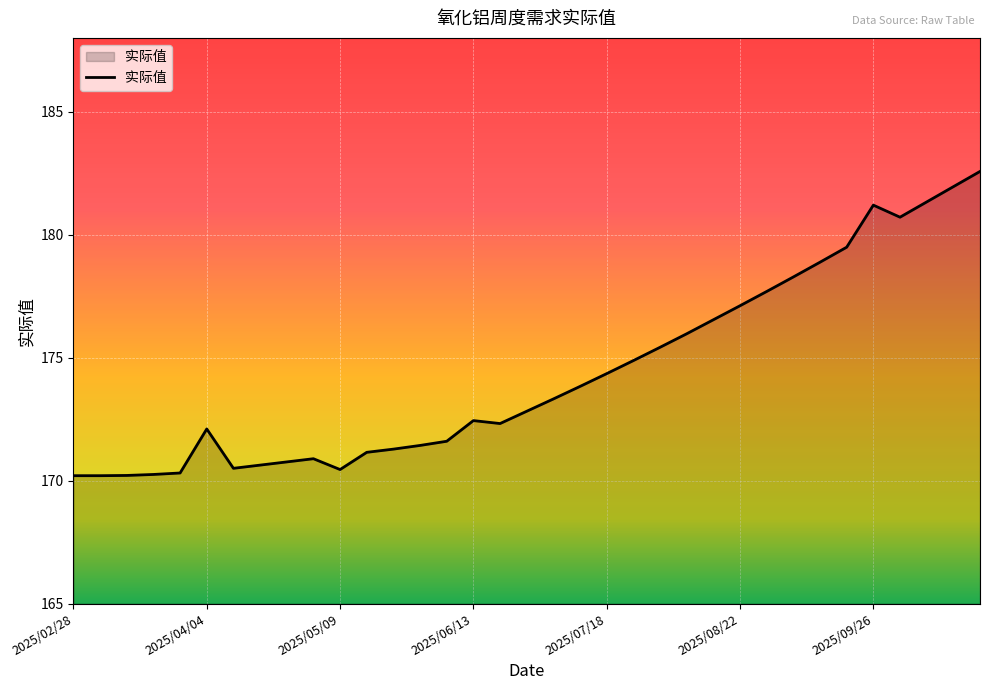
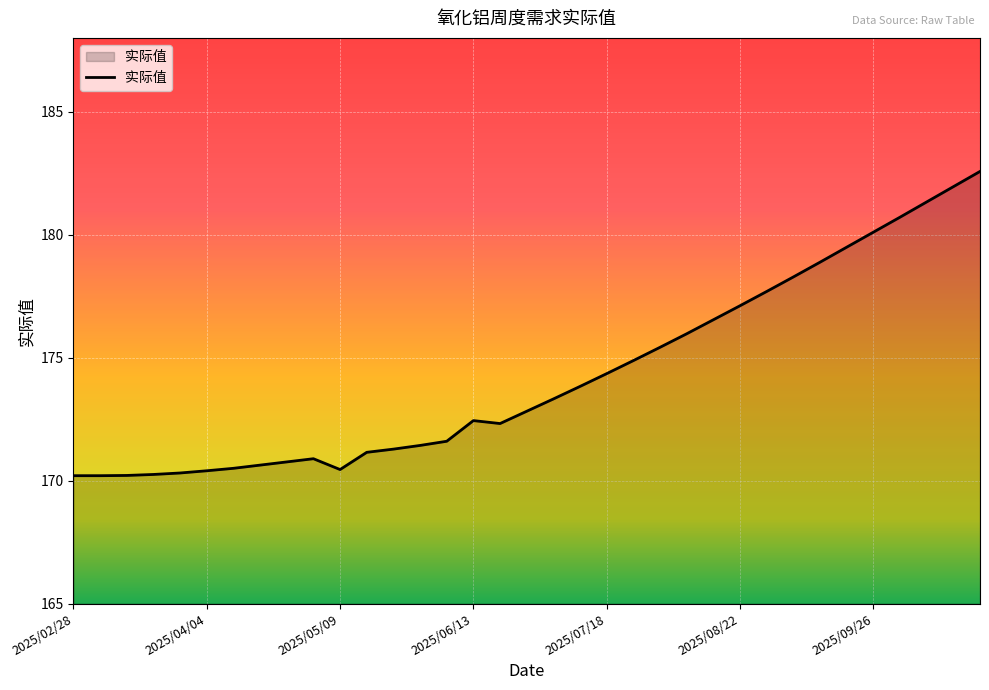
2025/04/04: 172.1 -> 170.4
2025/09/26: 181.2 -> 180.1
